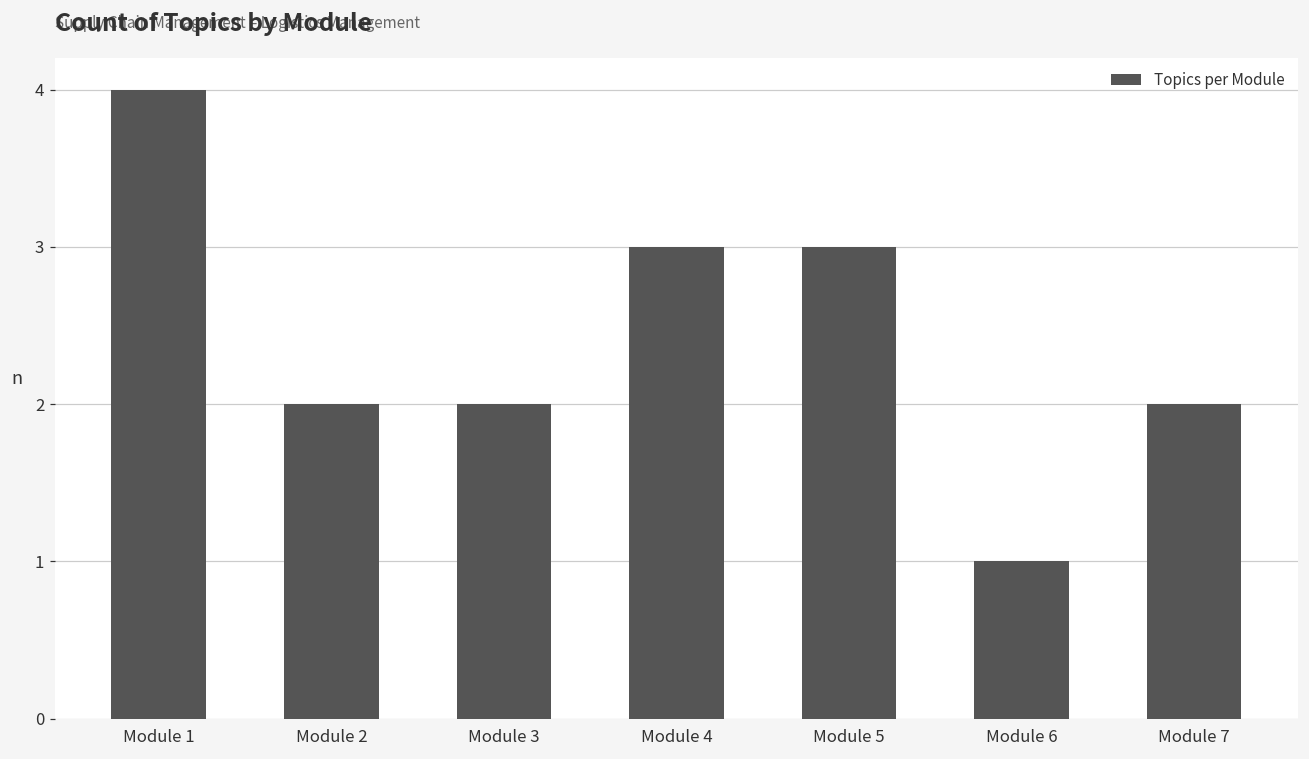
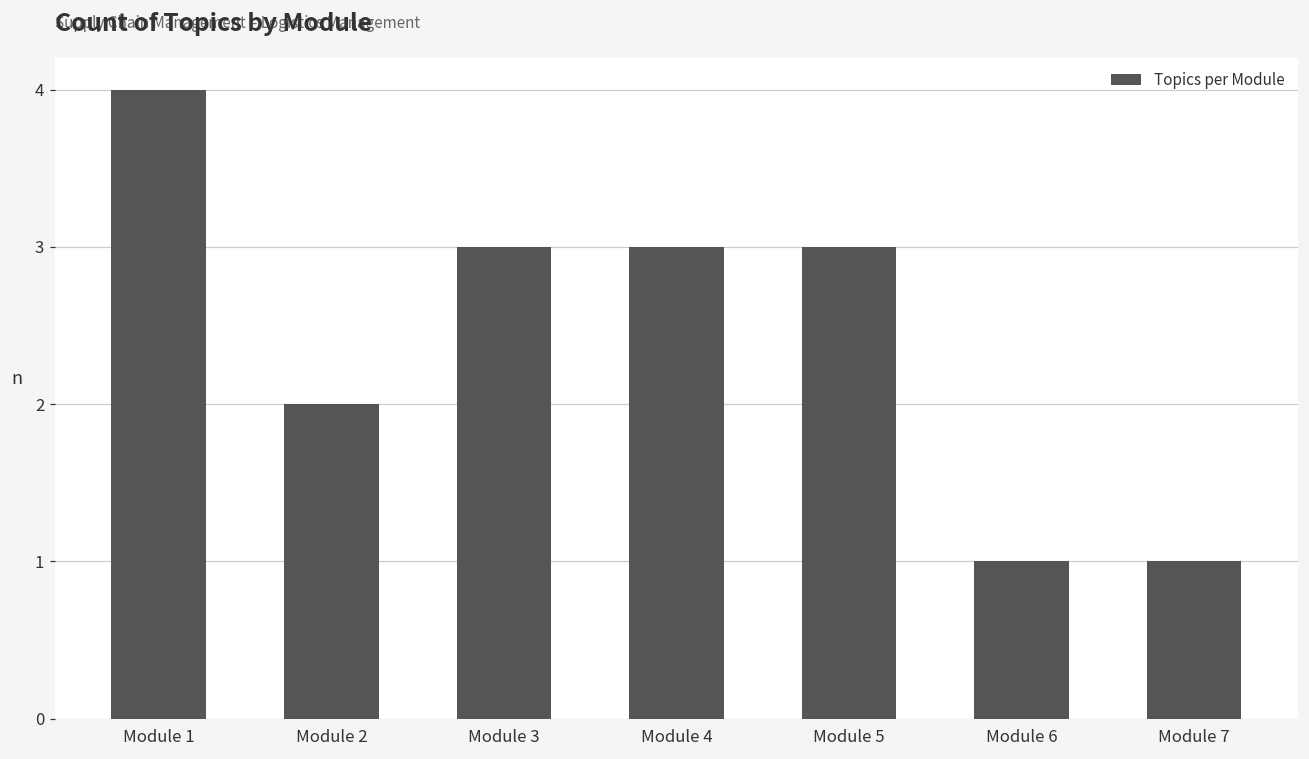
Module 3: 2 -> 3
Module 7: 2 -> 1
